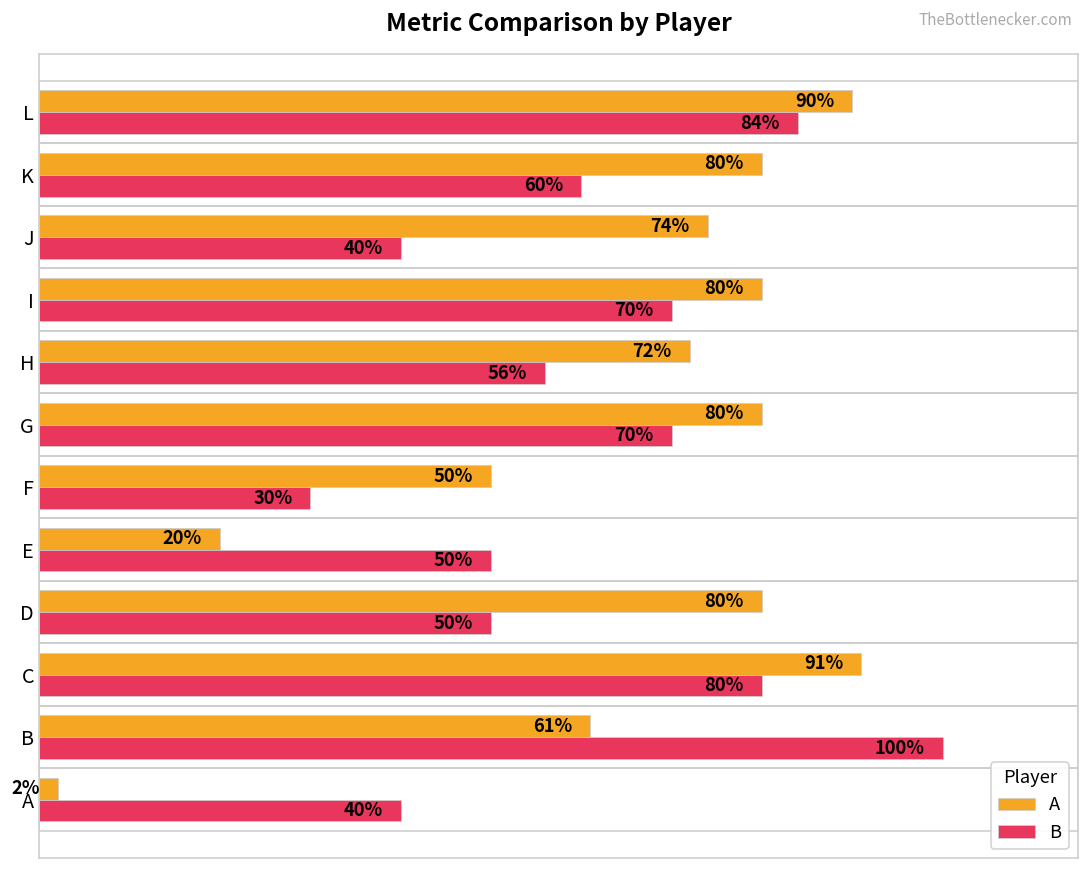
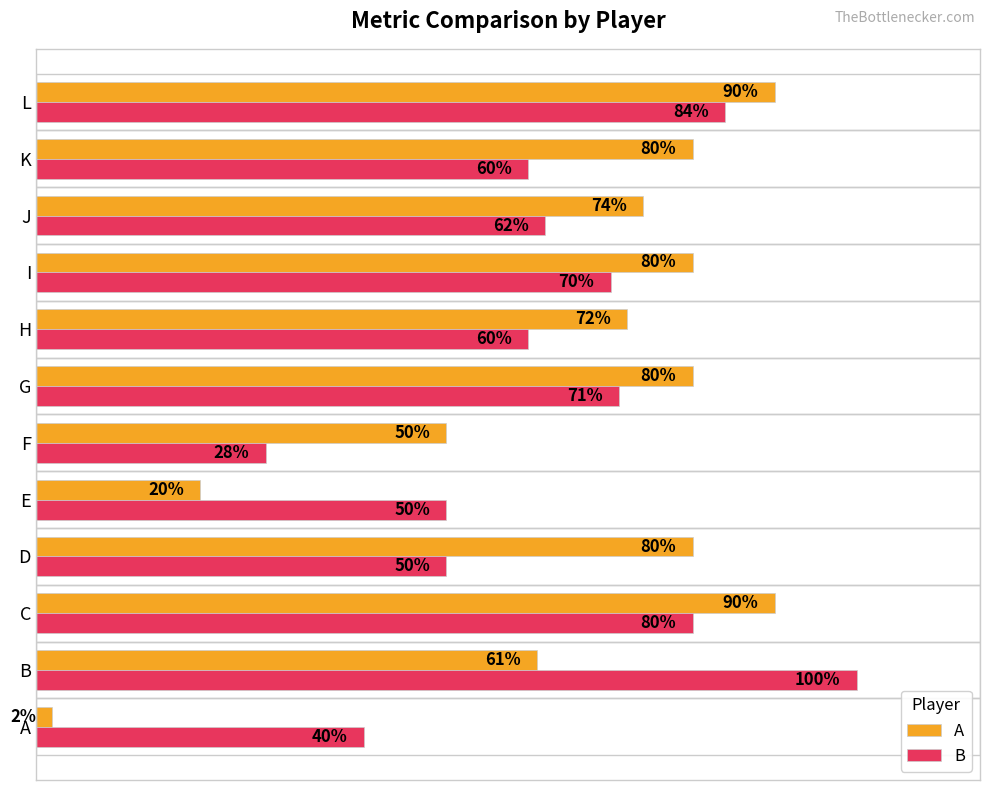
B, J: 40% -> 62%
B, H: 56% -> 60%
B, G: 70% -> 71%
B, F: 30% -> 28%
A, C: 91% -> 90%
